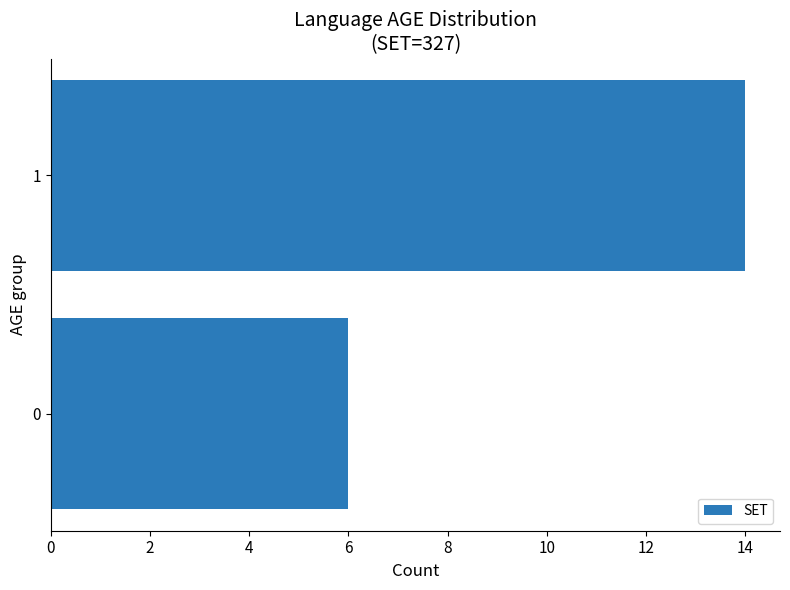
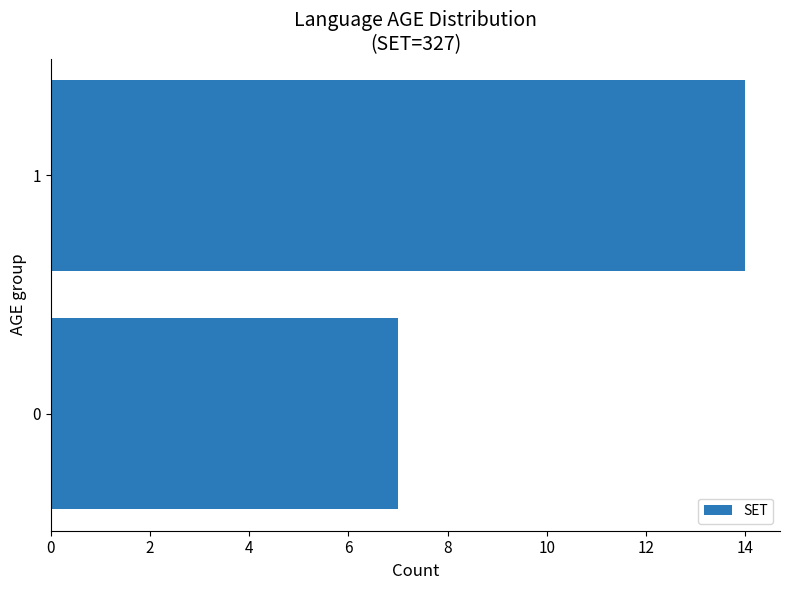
0: 6 -> 7
